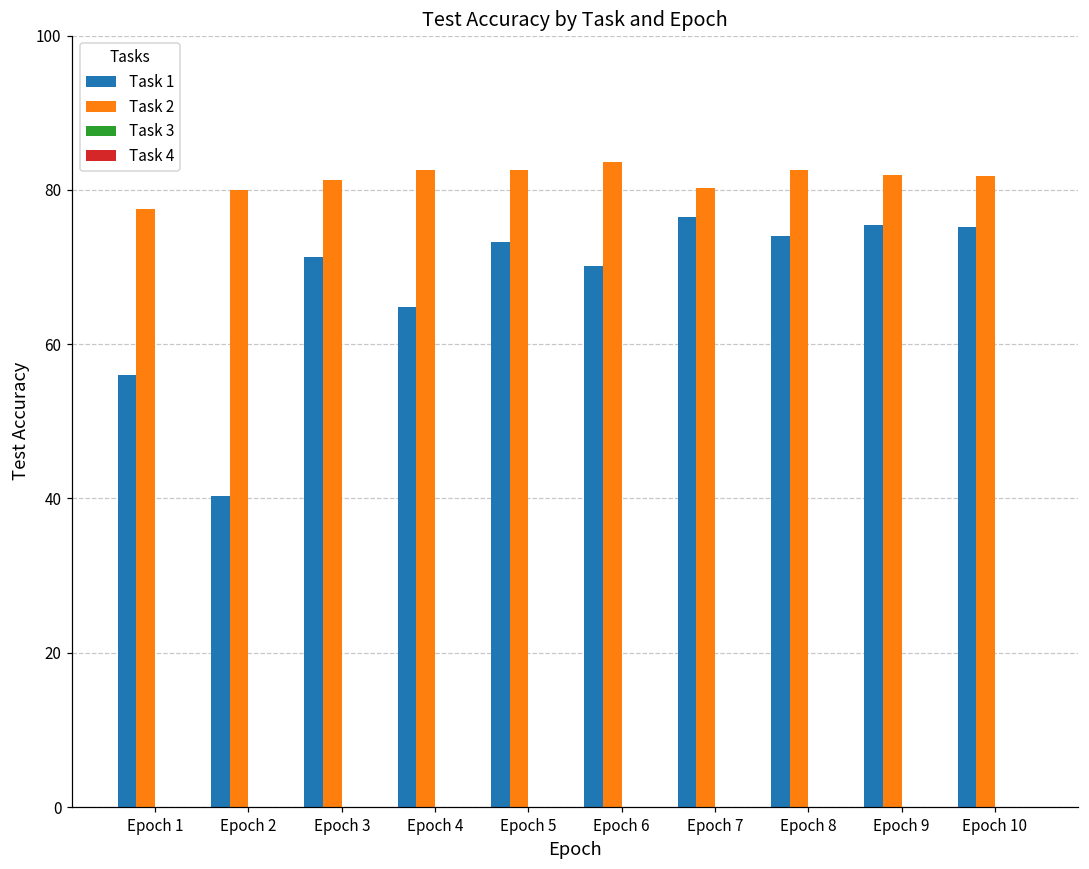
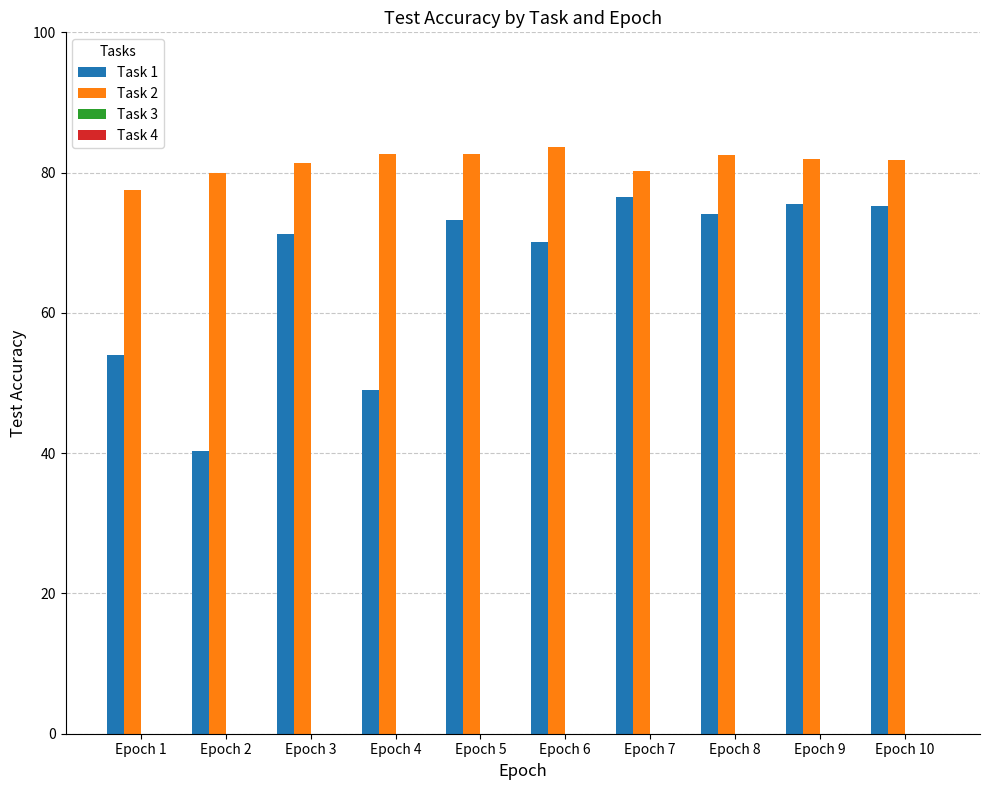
Task 1, Epoch 1: 56 -> 54
Task 1, Epoch 4: 65 -> 49
